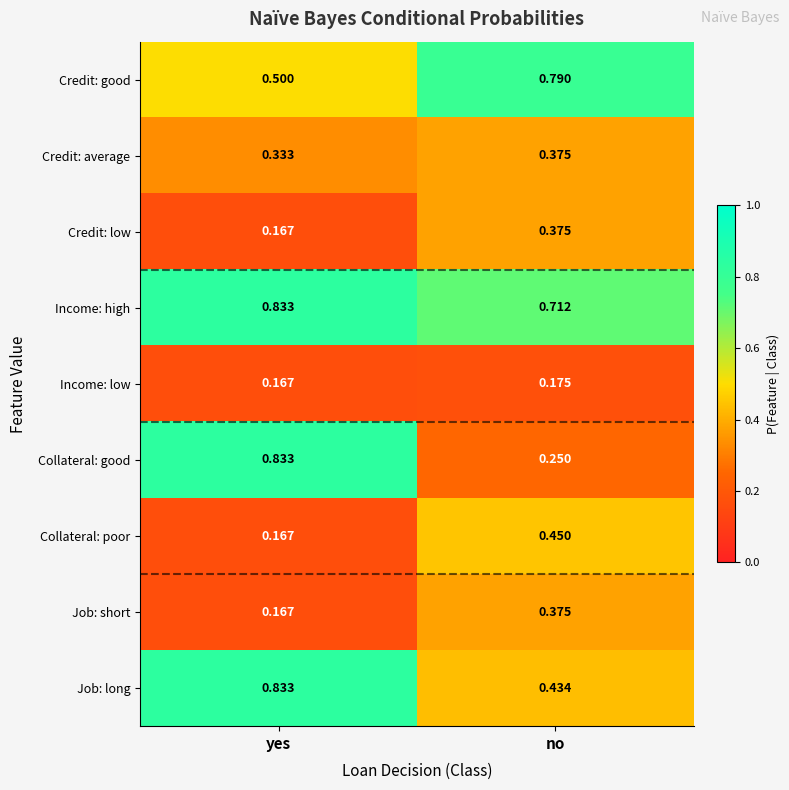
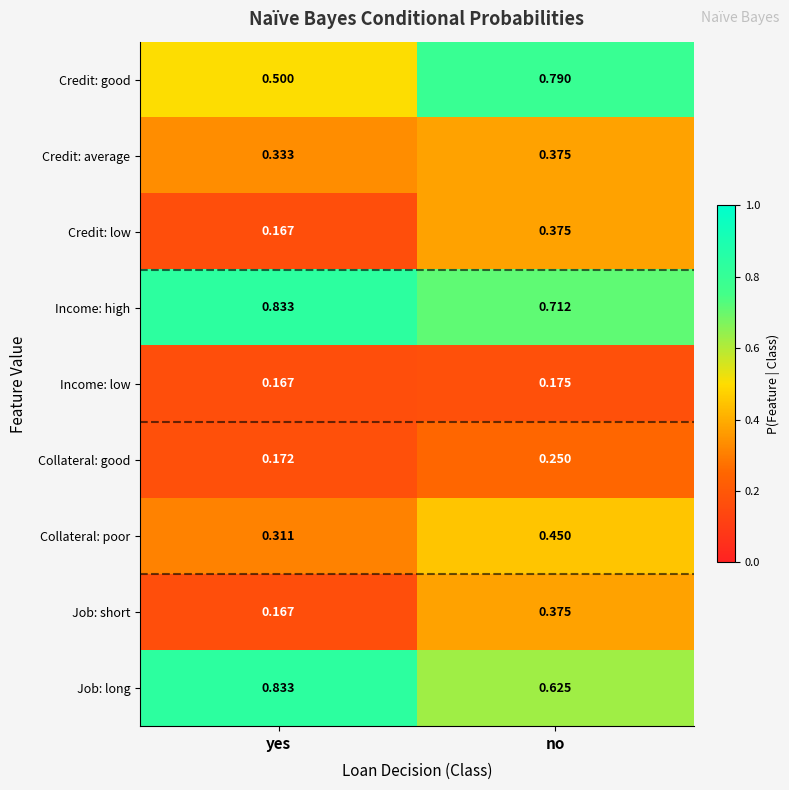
Collateral: good, yes: 0.833 -> 0.172
Collateral: poor, yes: 0.167 -> 0.311
Job: long, no: 0.434 -> 0.625
